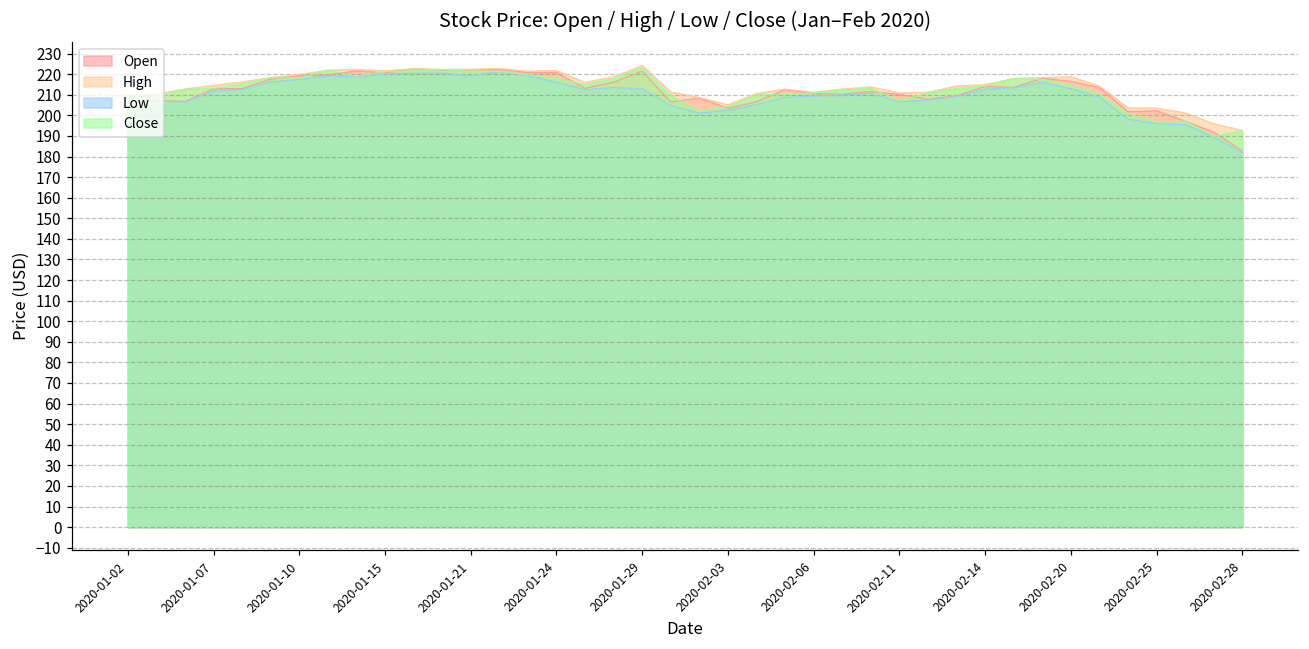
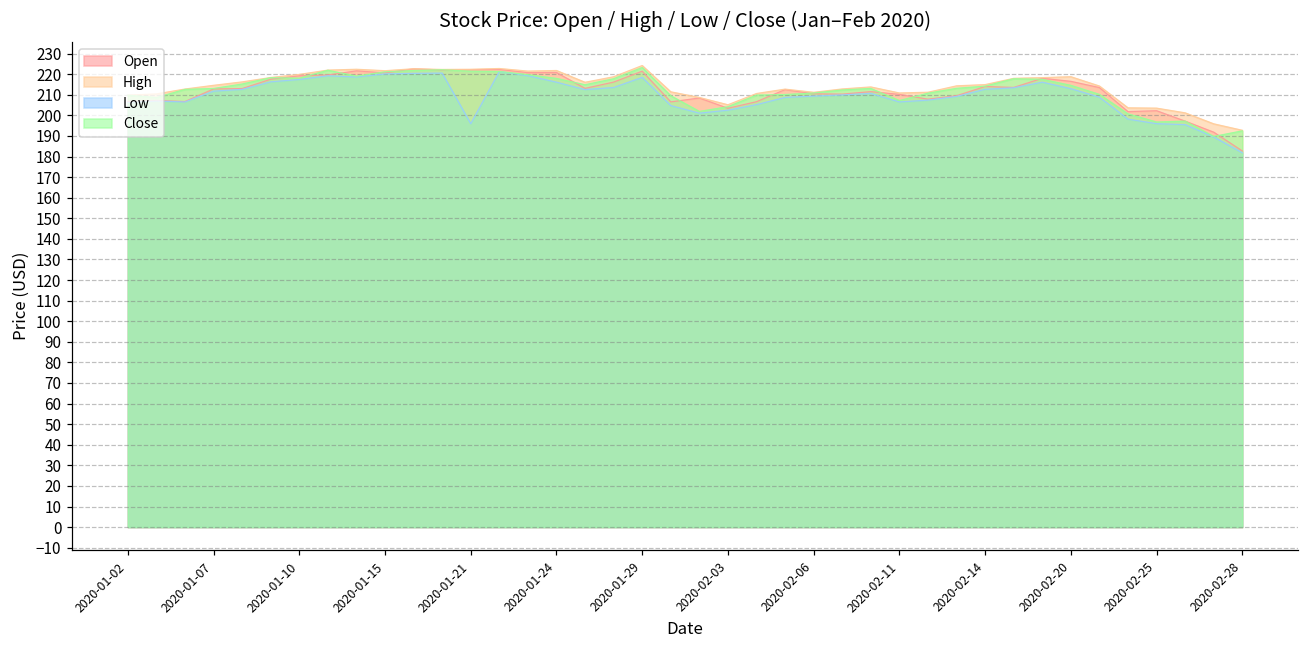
Low, 2020-01-21: 219 -> 196
Low, 2020-01-29: 213 -> 218
